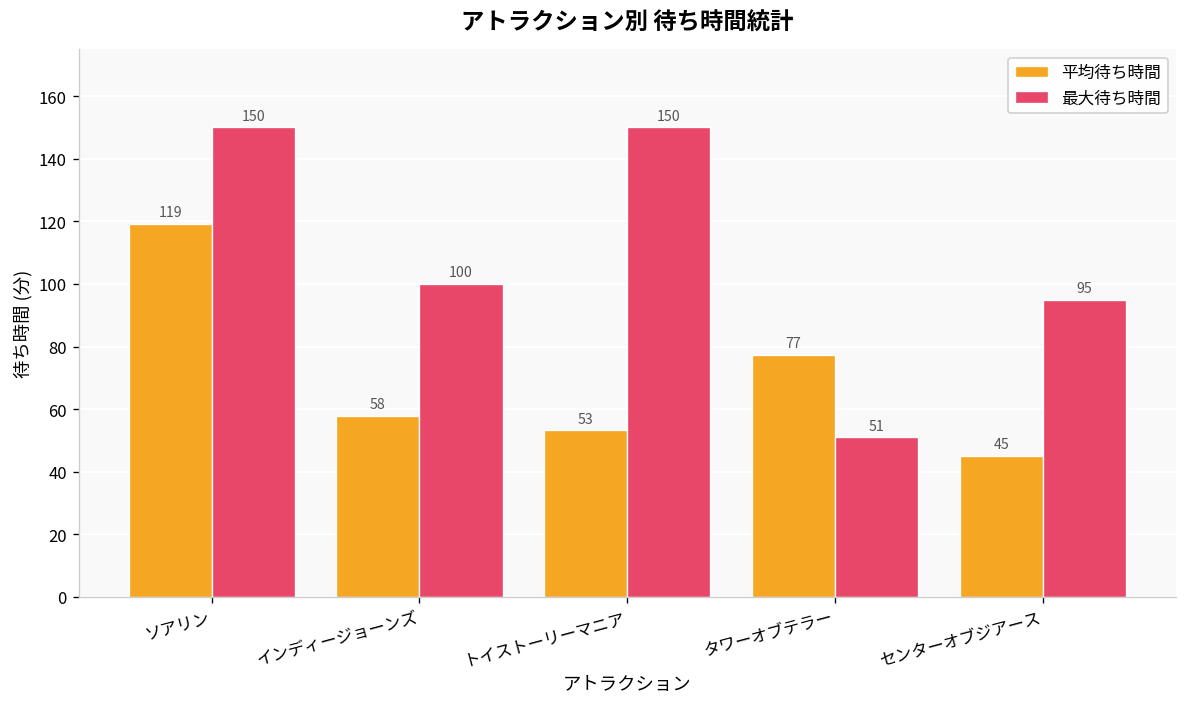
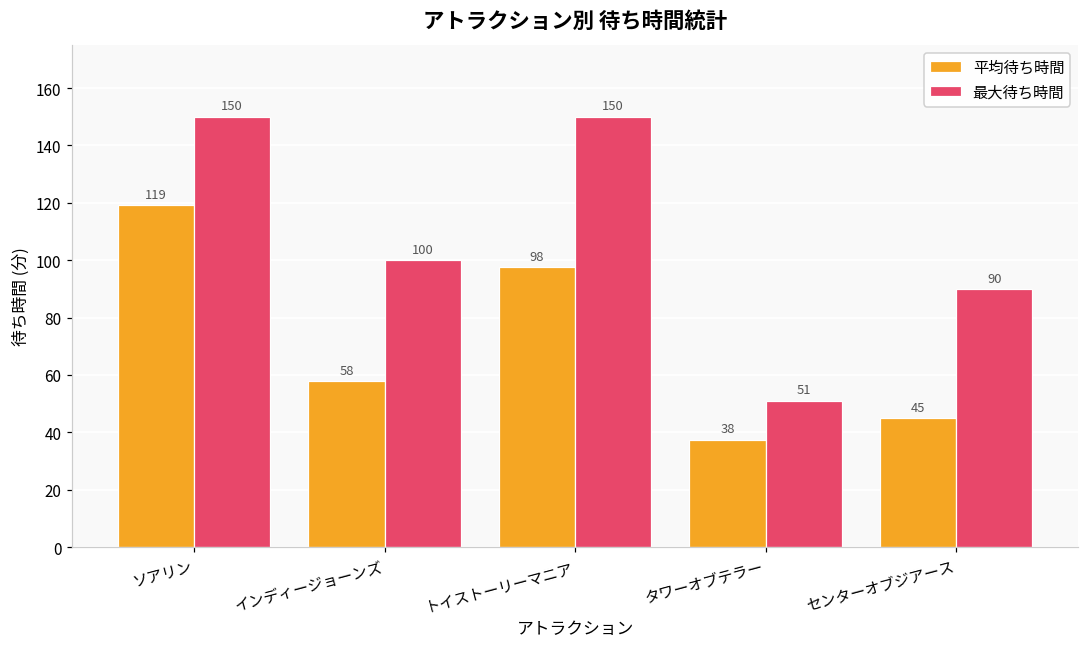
平均待ち時間, トイストーリーマニア: 53 -> 98
平均待ち時間, タワーオブテラー: 77 -> 38
最大待ち時間, センターオブジアース: 95 -> 90
